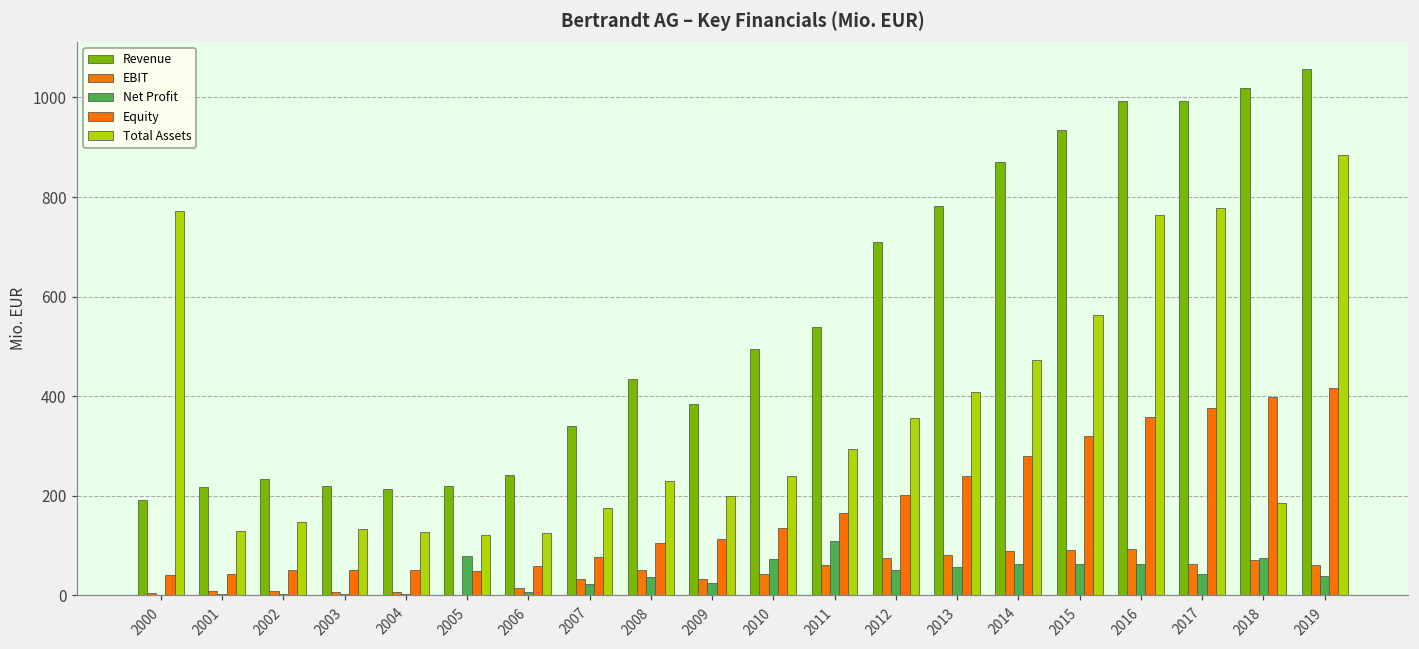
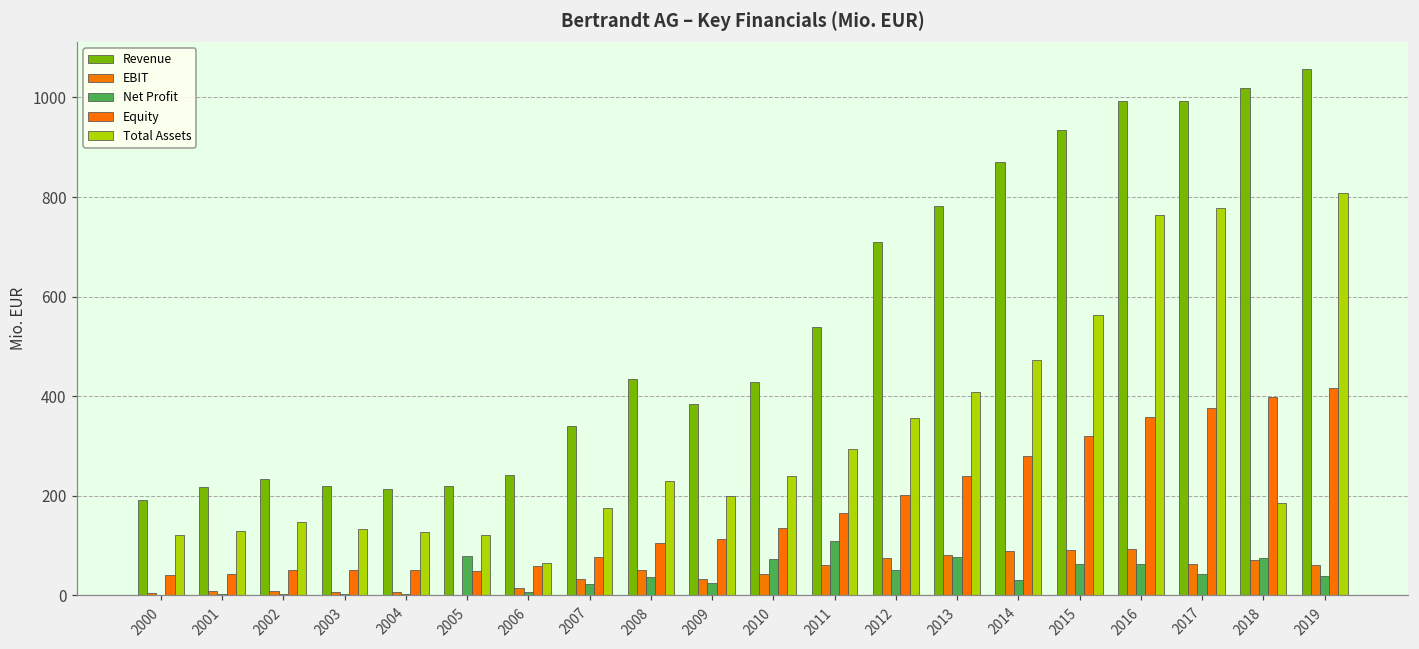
Total Assets, 2000: 770 -> 120
Total Assets, 2006: 130 -> 70
Revenue, 2010: 490 -> 430
Net Profit, 2013: 60 -> 80
Net Profit, 2014: 60 -> 30
Total Assets, 2019: 880 -> 810
